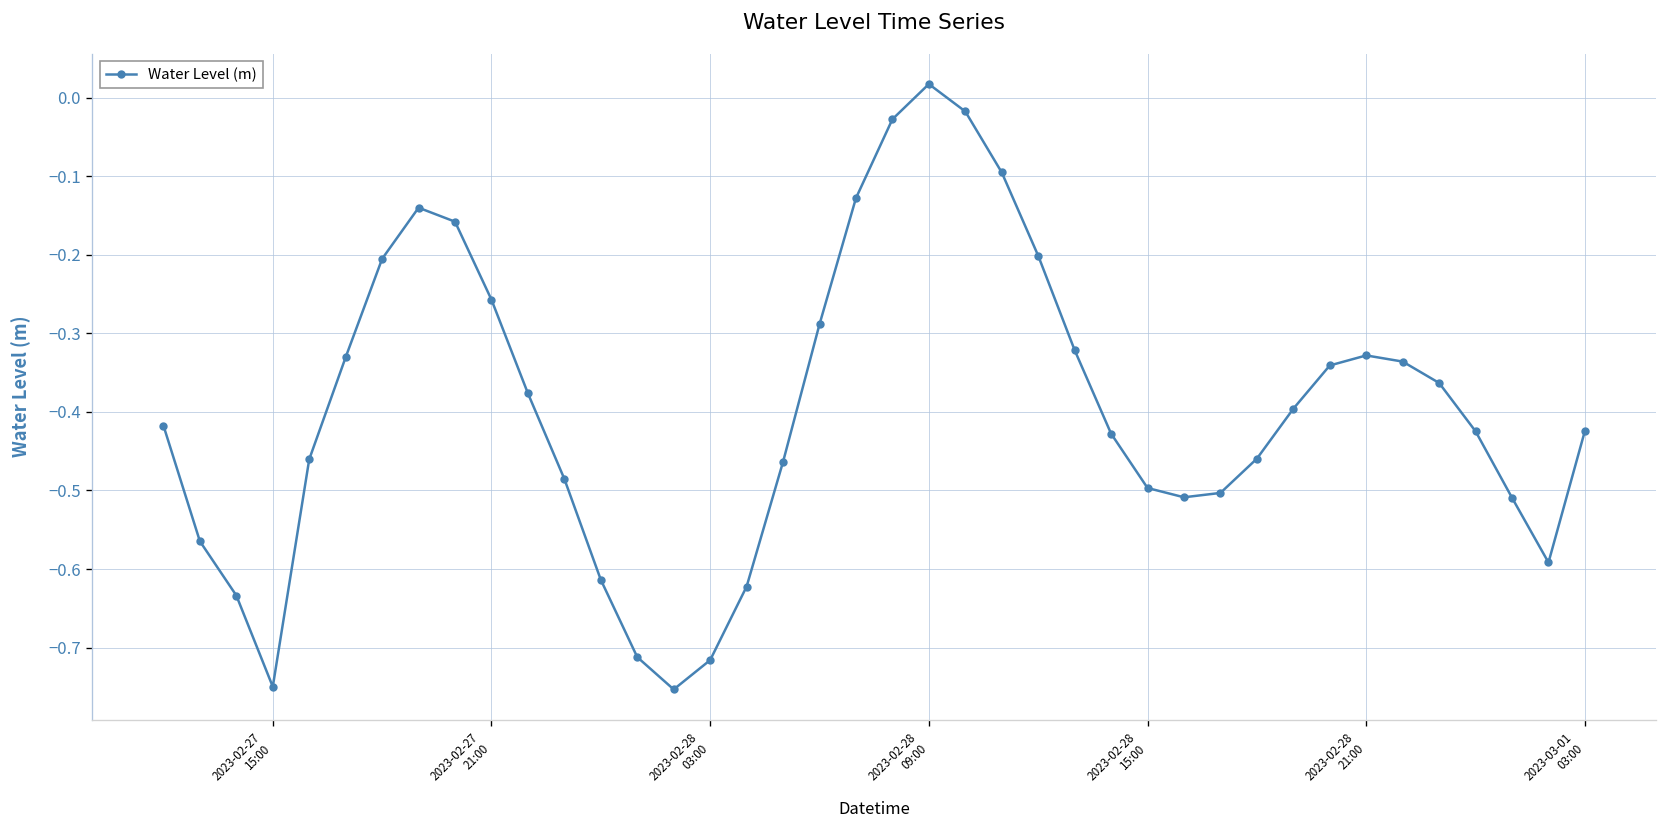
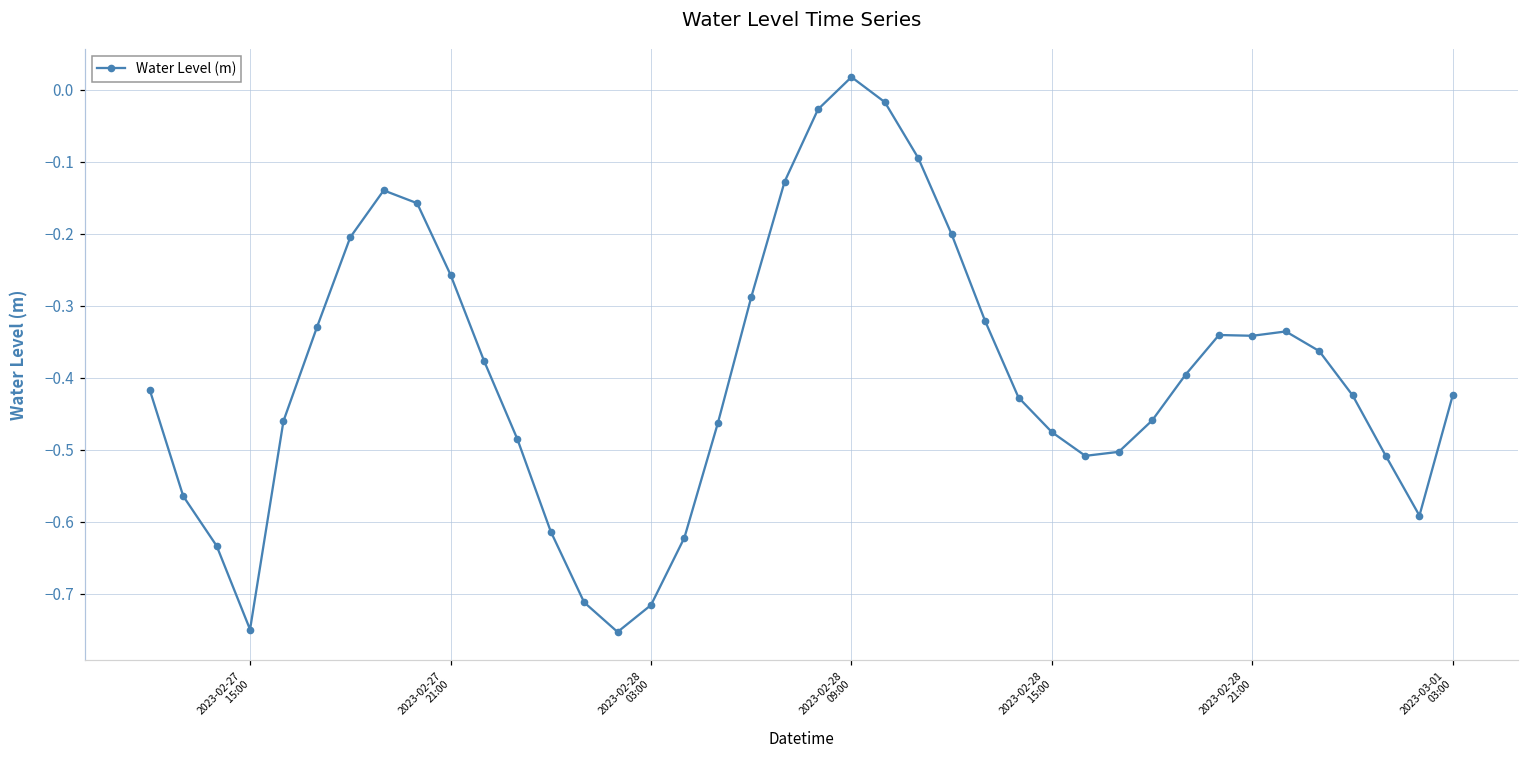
2023-02-28 15:00: -0.50 -> -0.48
2023-02-28 21:00: -0.33 -> -0.34
